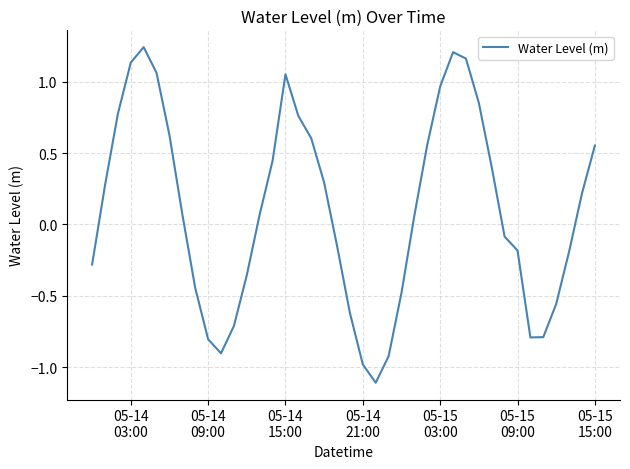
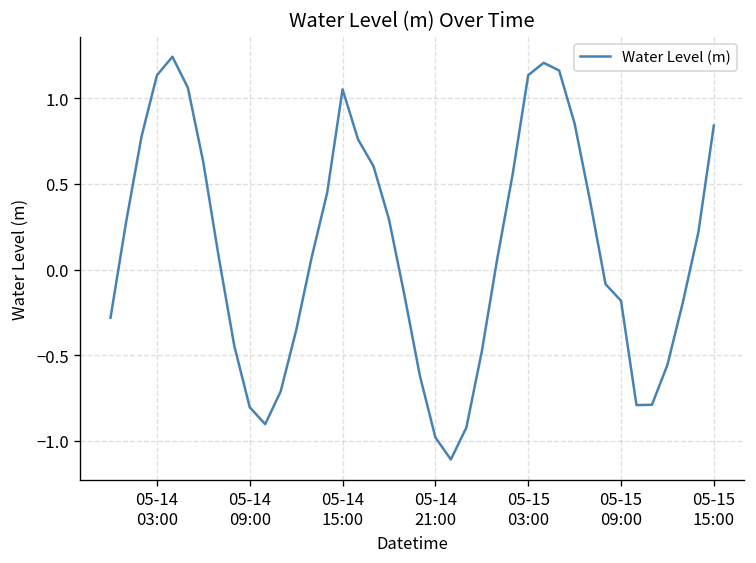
05-15 03:00: 0.97 -> 1.13
05-15 15:00: 0.55 -> 0.84
